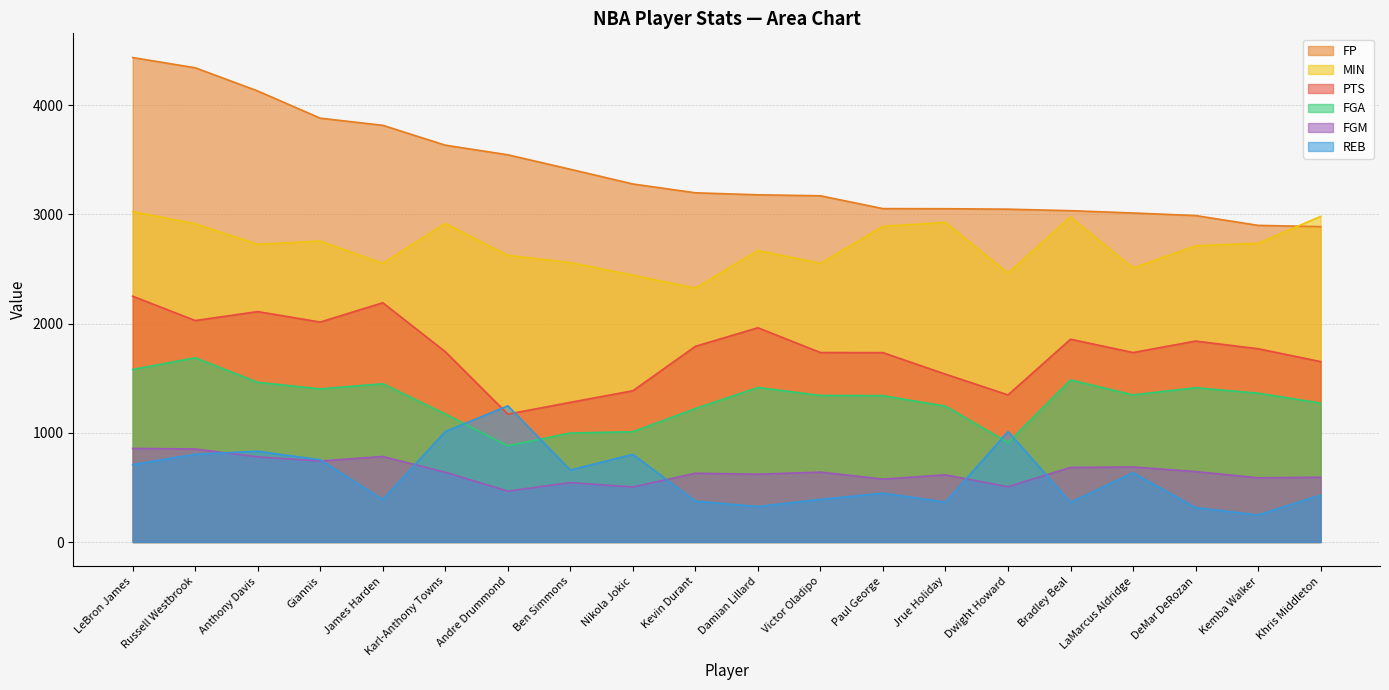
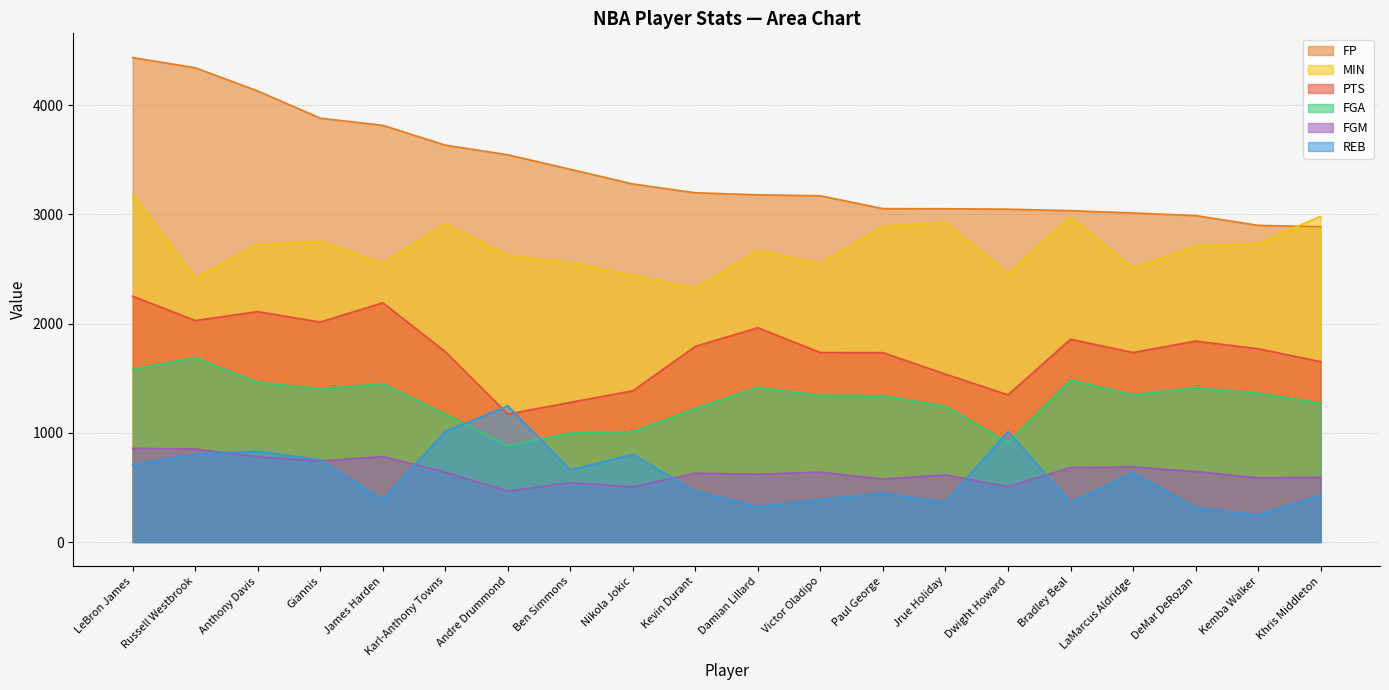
MIN, LeBron James: 3030 -> 3180
MIN, Russell Westbrook: 2910 -> 2420
REB, Kevin Durant: 370 -> 460
